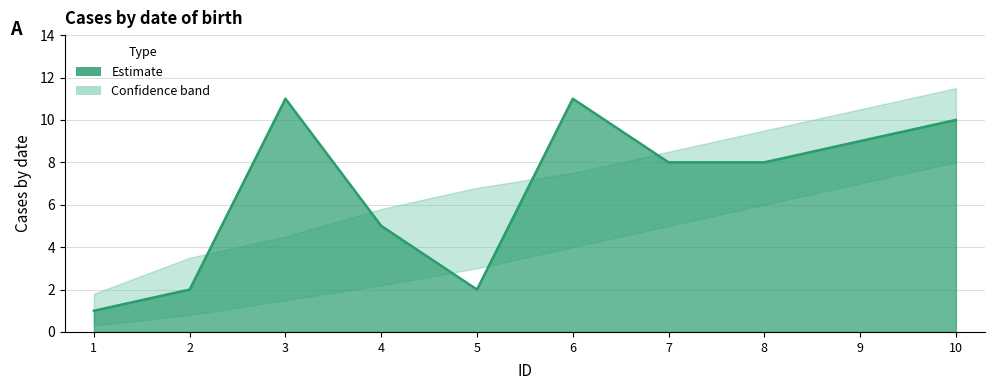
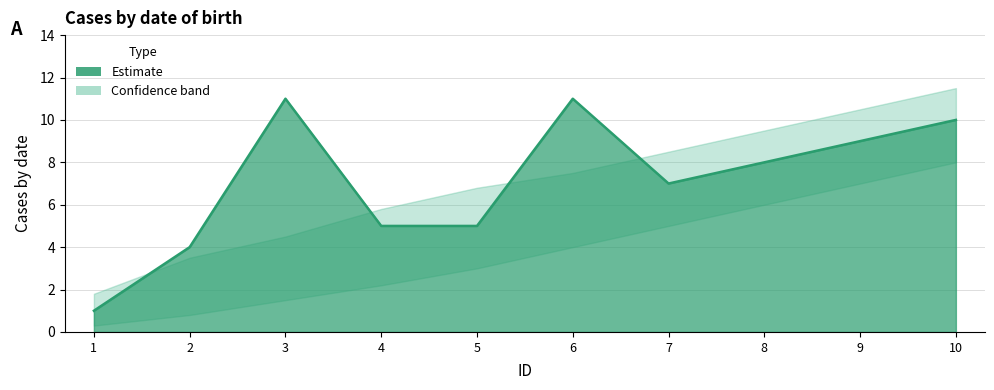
Estimate, 2: 2 -> 4
Estimate, 5: 2 -> 5
Estimate, 7: 8 -> 7
